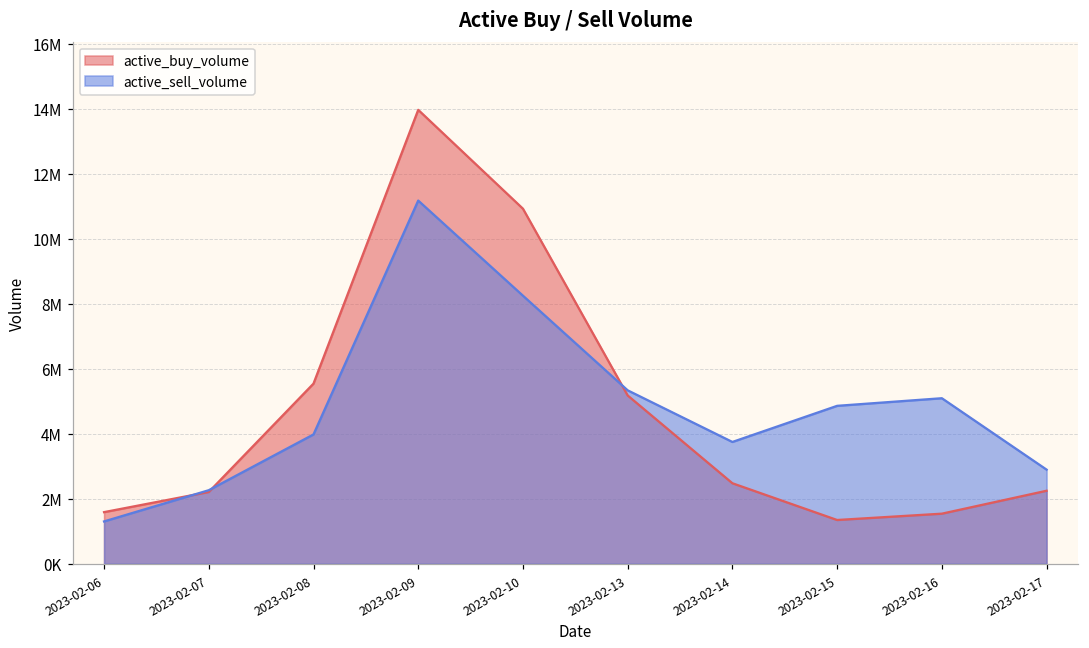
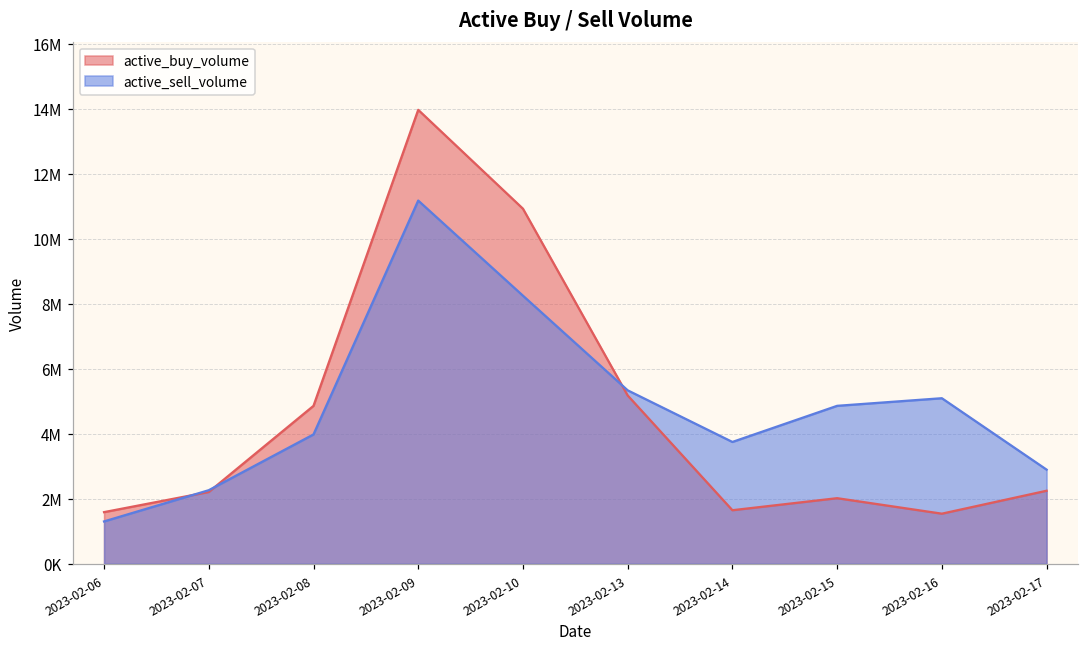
active_buy_volume, 2023-02-08: 5500000 -> 4900000
active_buy_volume, 2023-02-14: 2500000 -> 1600000
active_buy_volume, 2023-02-15: 1300000 -> 2000000
